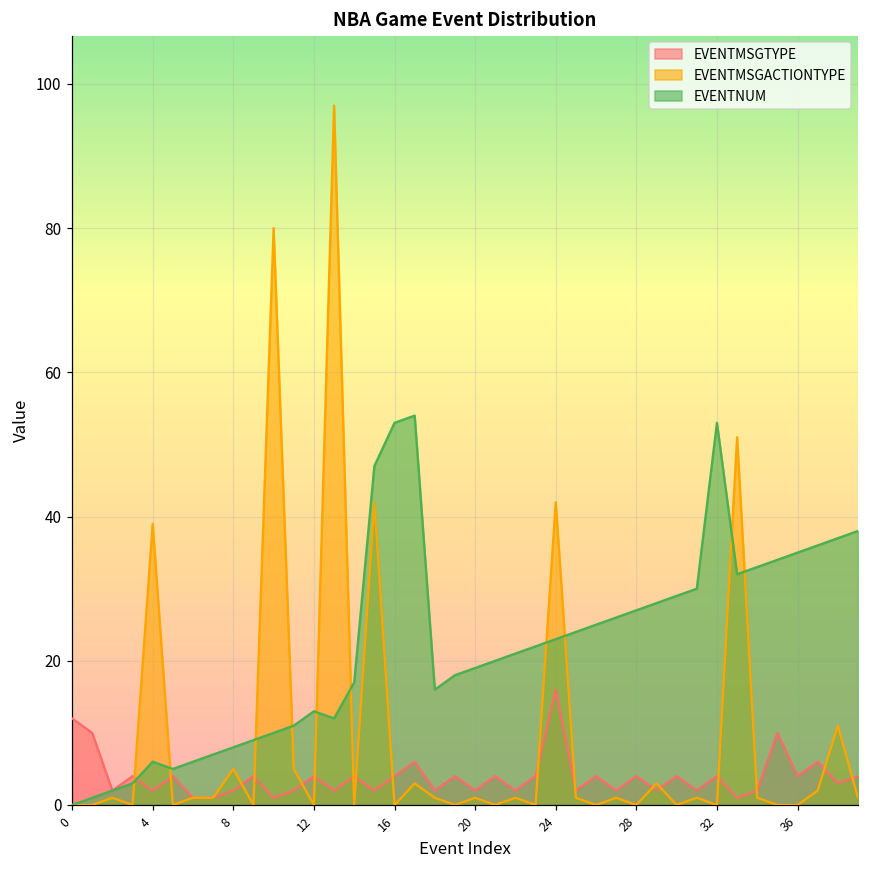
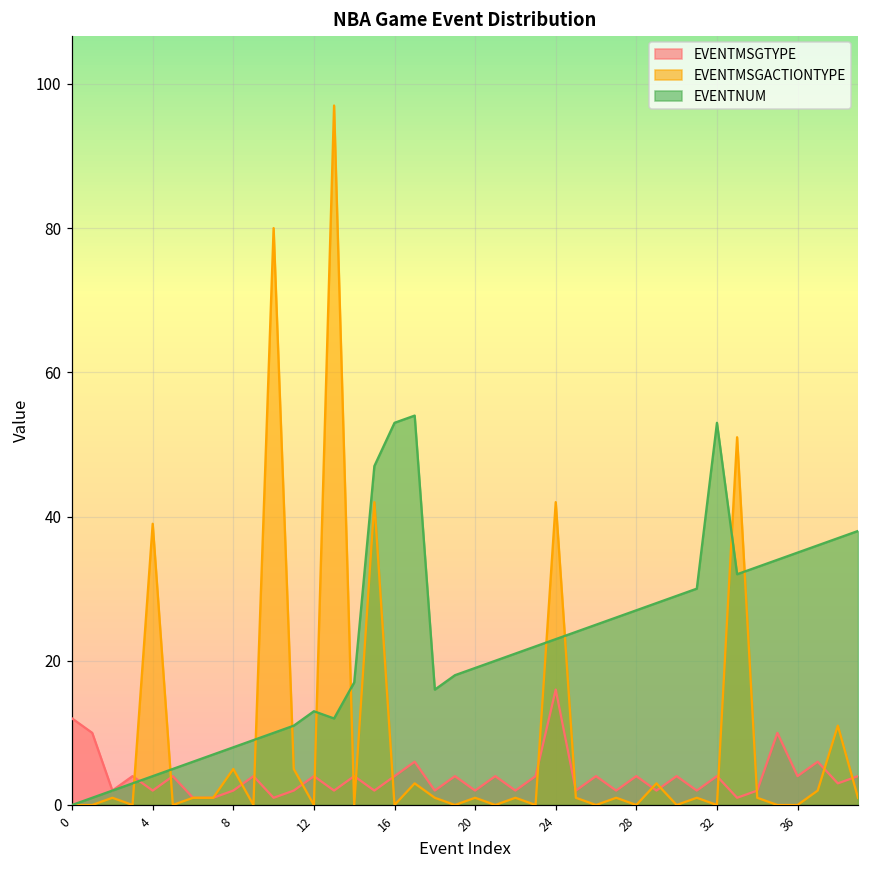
EVENTNUM, 4: 6 -> 4
